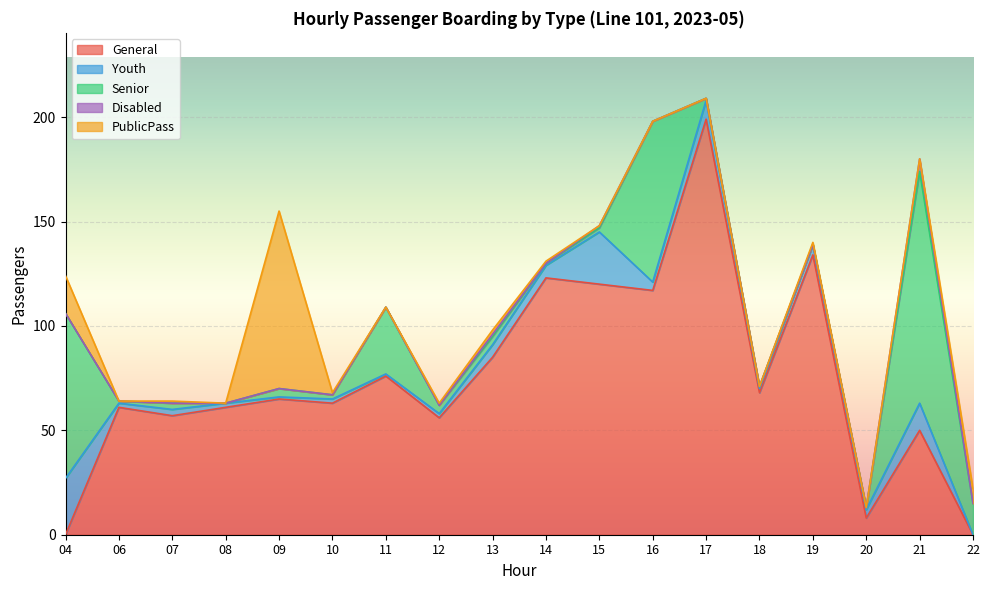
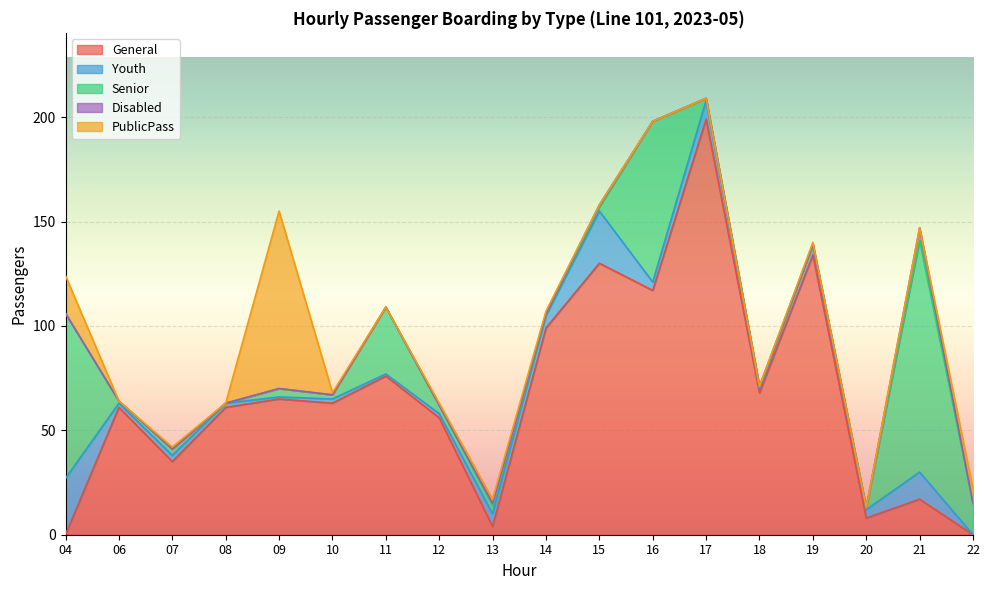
General, 07: 57 -> 35
General, 13: 85 -> 4
General, 14: 123 -> 99
General, 15: 120 -> 130
General, 21: 50 -> 17
